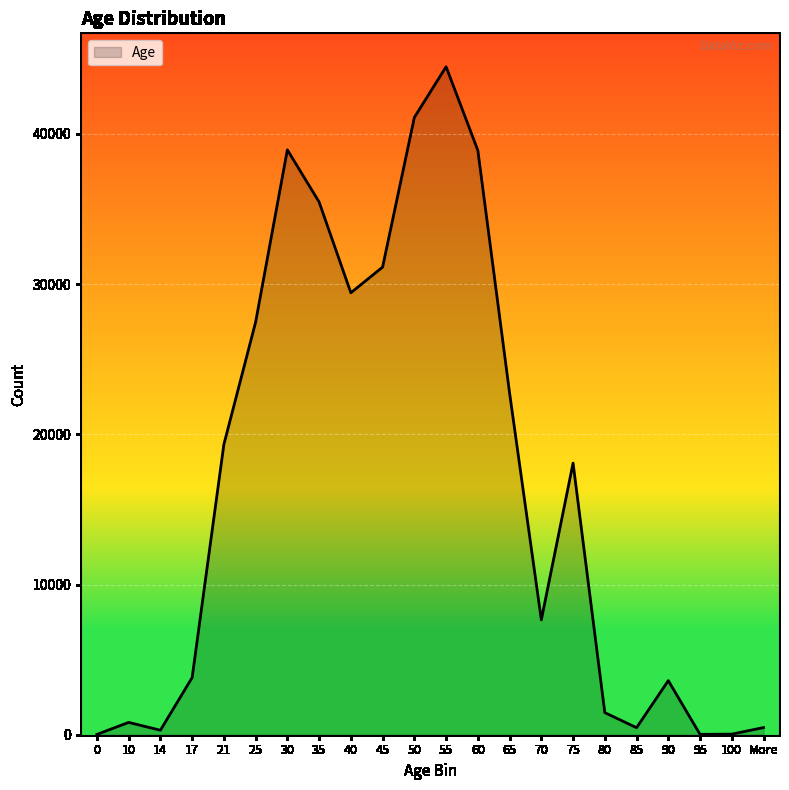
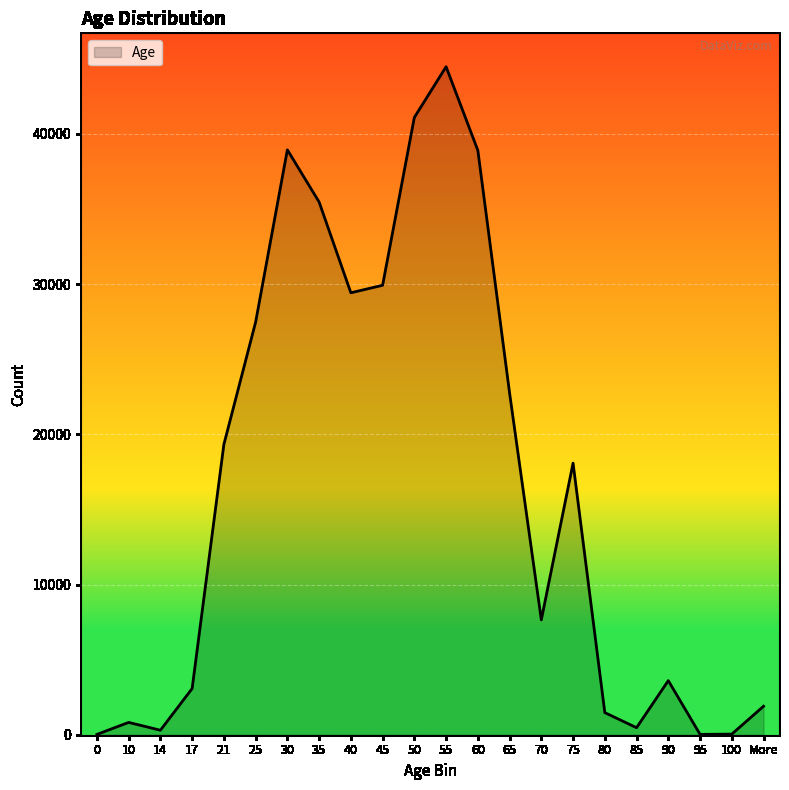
17: 3800 -> 3100
45: 31100 -> 29900
More: 500 -> 1900
